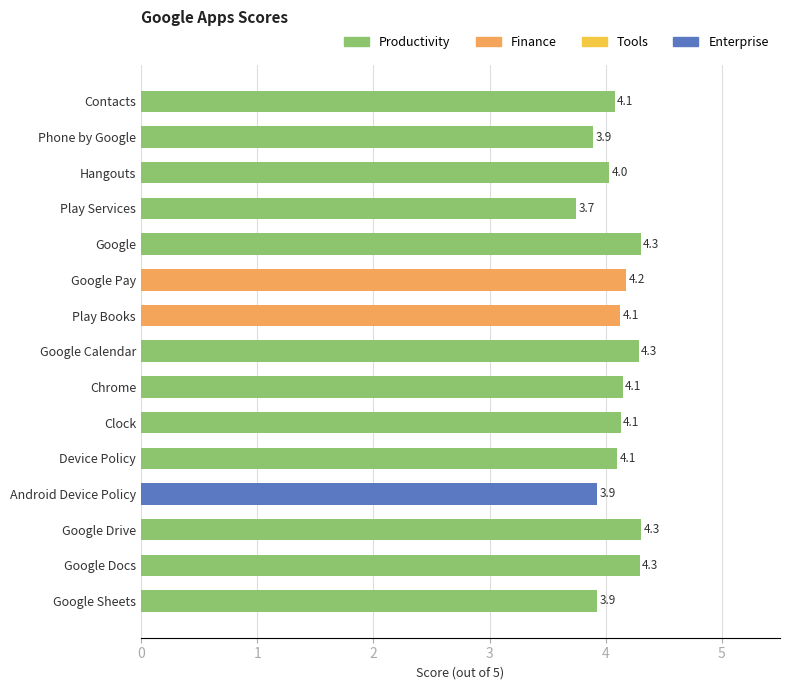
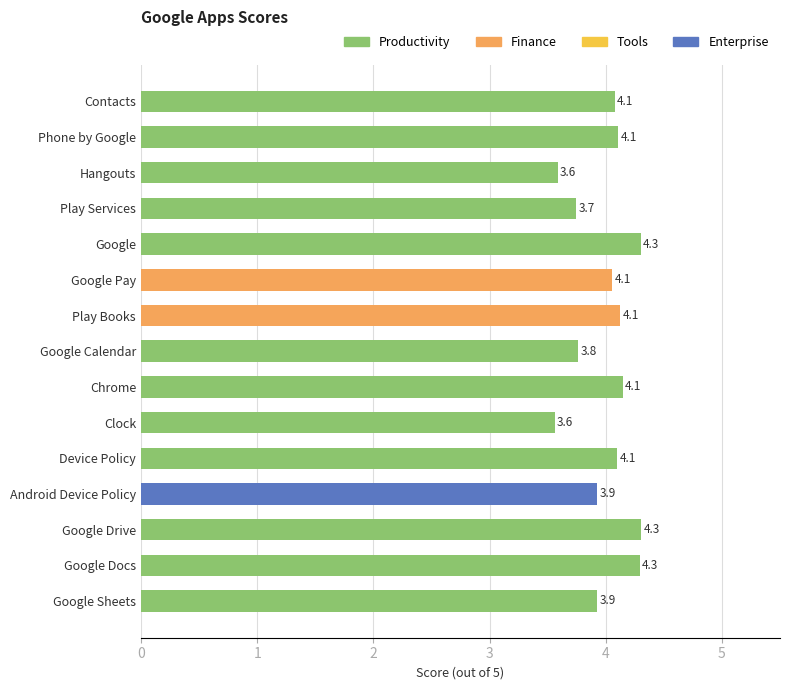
Phone by Google: 3.9 -> 4.1
Hangouts: 4.0 -> 3.6
Google Pay: 4.2 -> 4.1
Google Calendar: 4.3 -> 3.8
Clock: 4.1 -> 3.6
